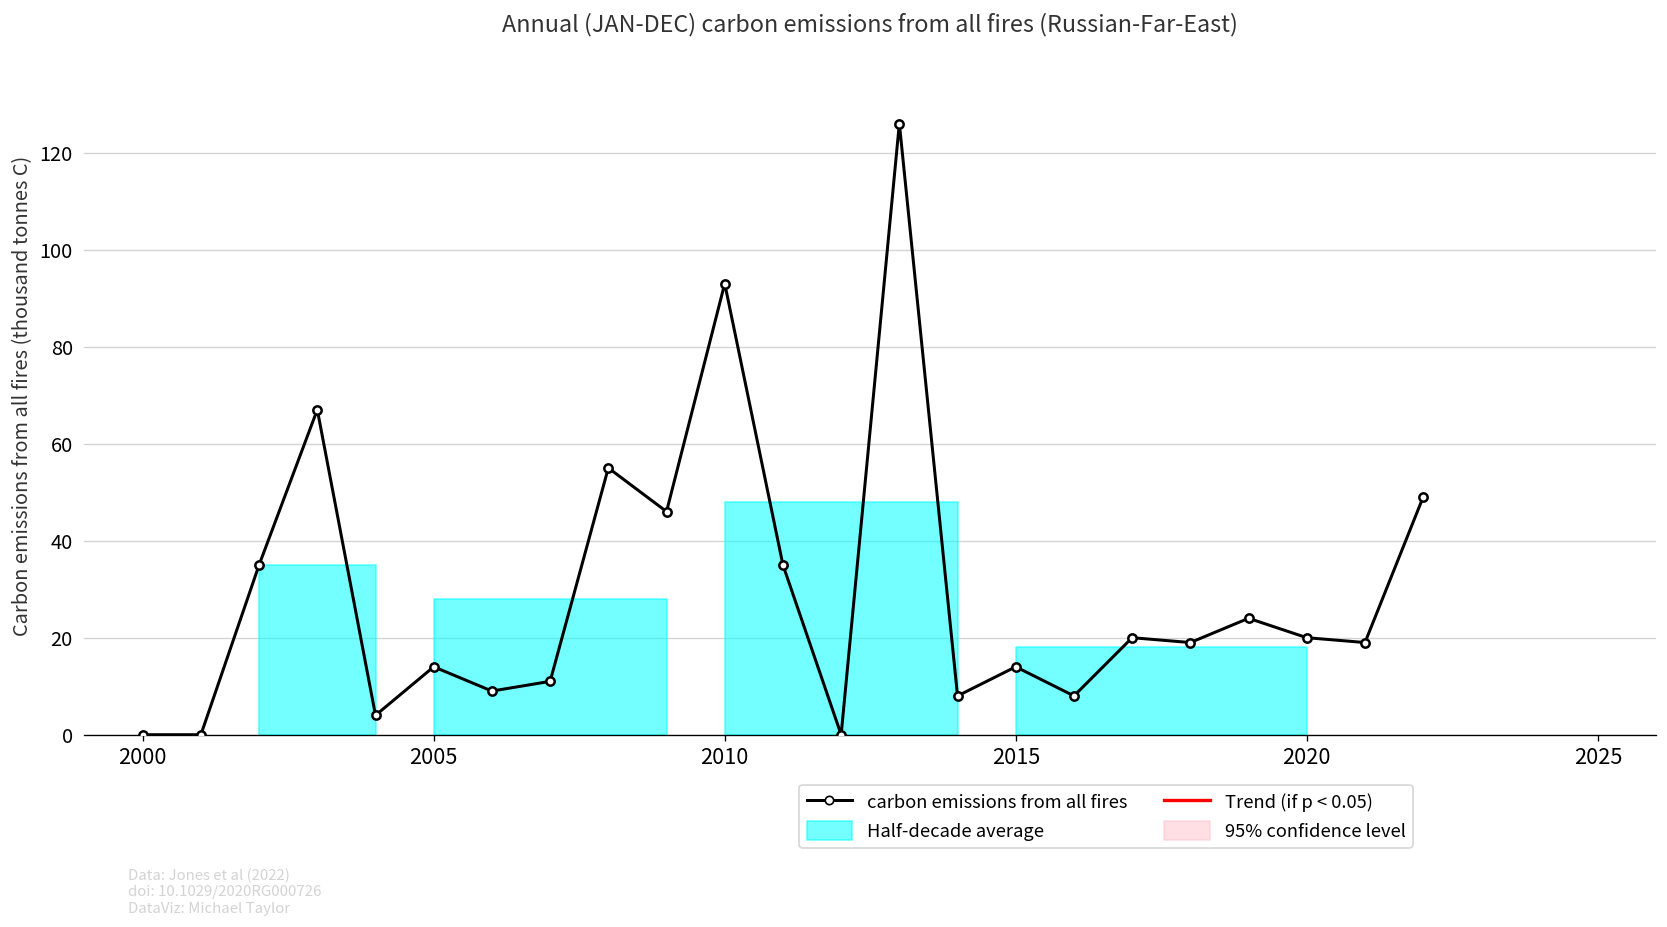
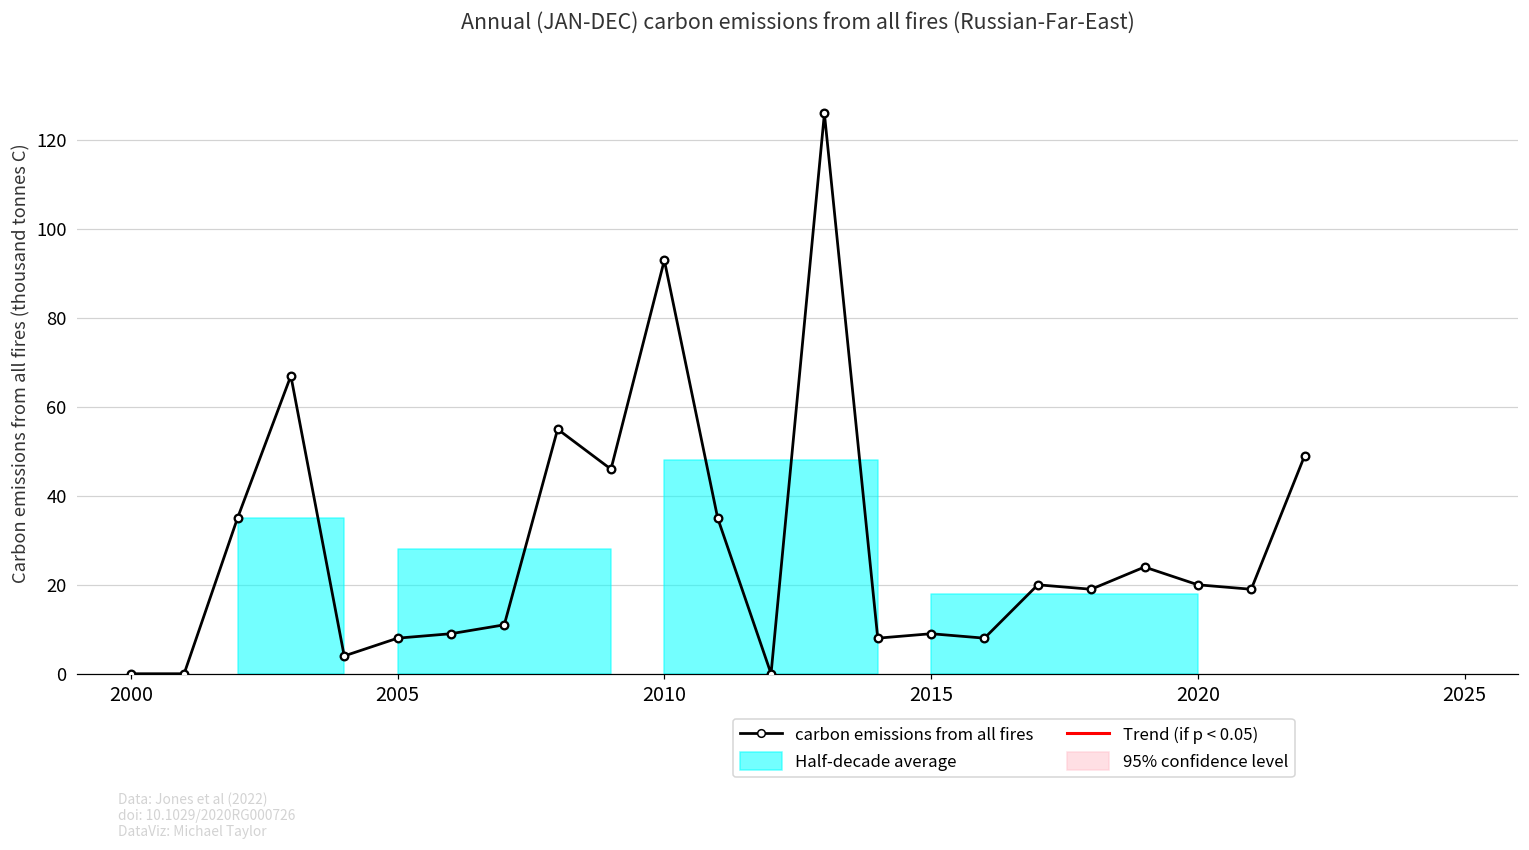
carbon emissions from all fires, 2005: 14 -> 8
carbon emissions from all fires, 2015: 14 -> 9
